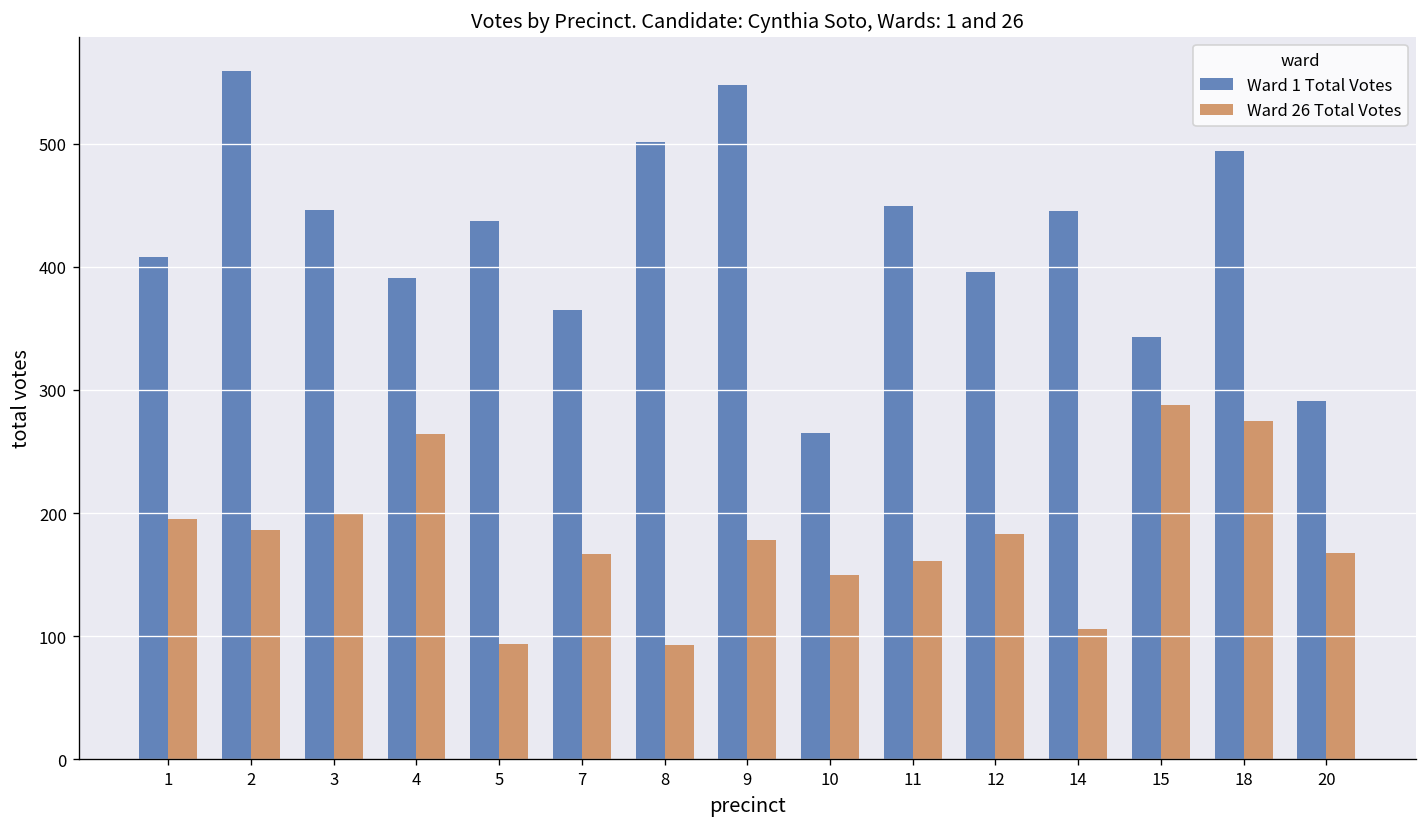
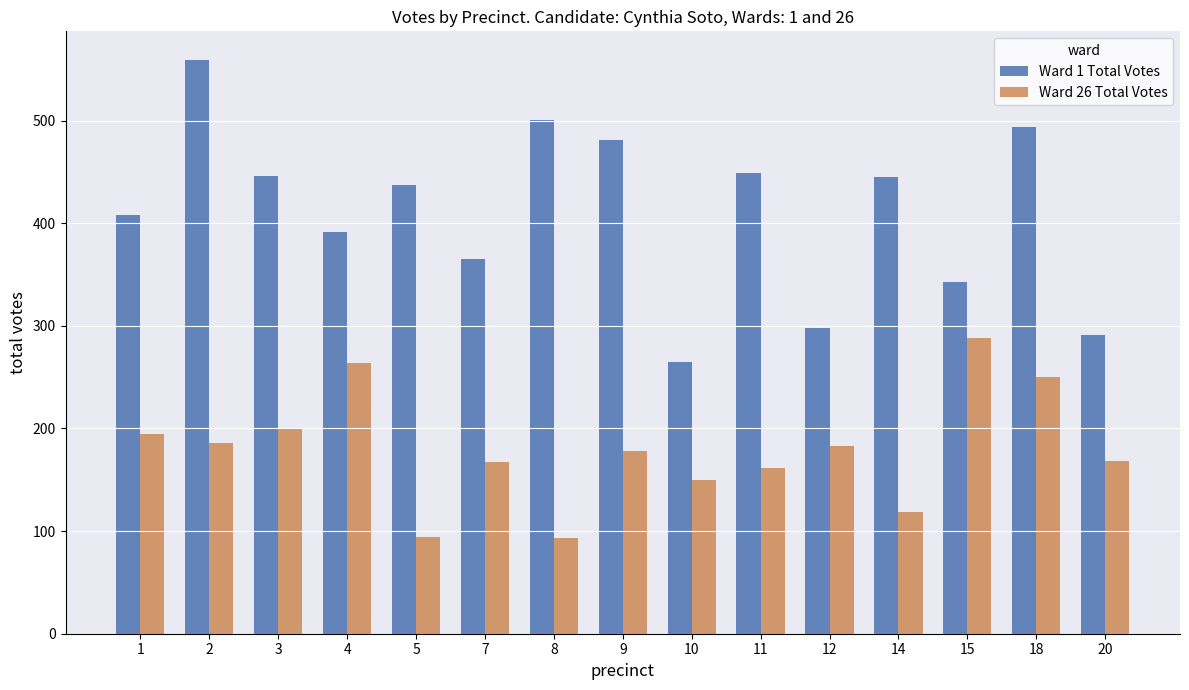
Ward 1 Total Votes, 9: 548 -> 481
Ward 1 Total Votes, 12: 396 -> 298
Ward 26 Total Votes, 14: 106 -> 119
Ward 26 Total Votes, 18: 275 -> 250
